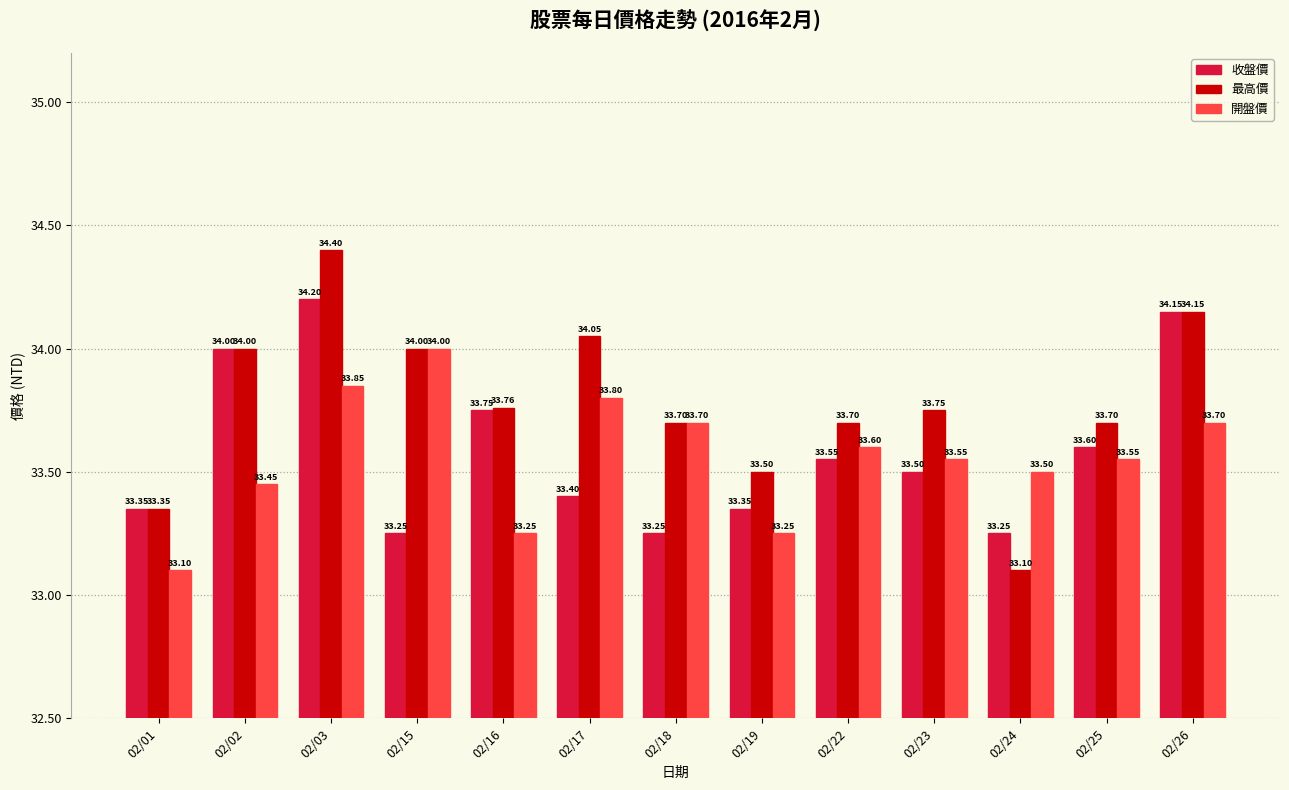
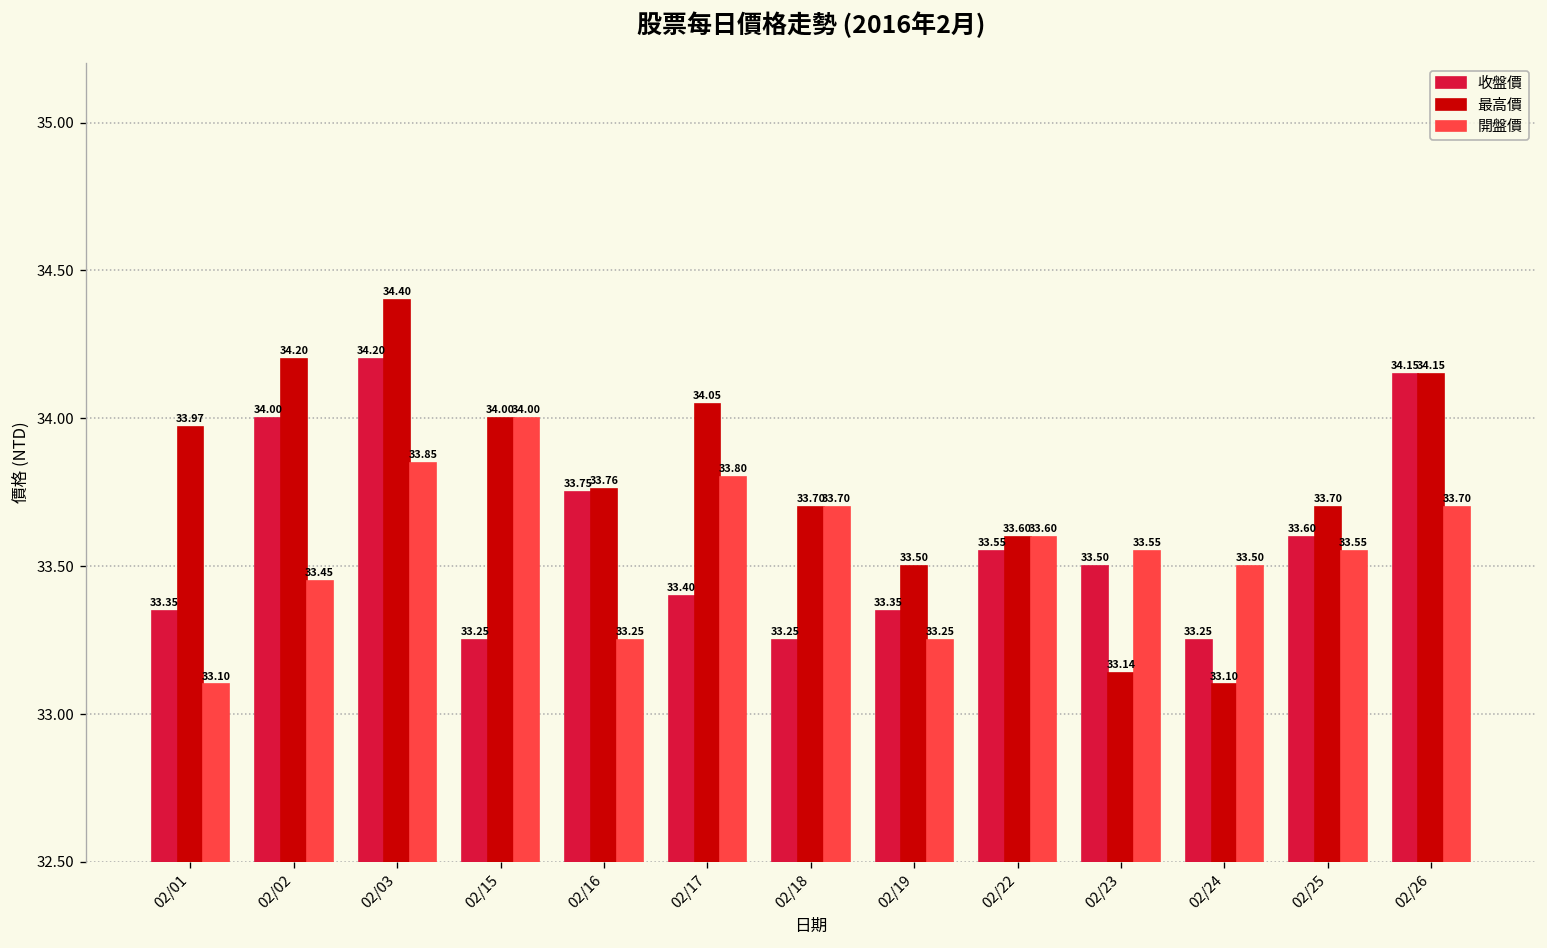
最高價, 02/01: 33.35 -> 33.97
最高價, 02/02: 34.00 -> 34.20
最高價, 02/22: 33.70 -> 33.60
最高價, 02/23: 33.75 -> 33.14
